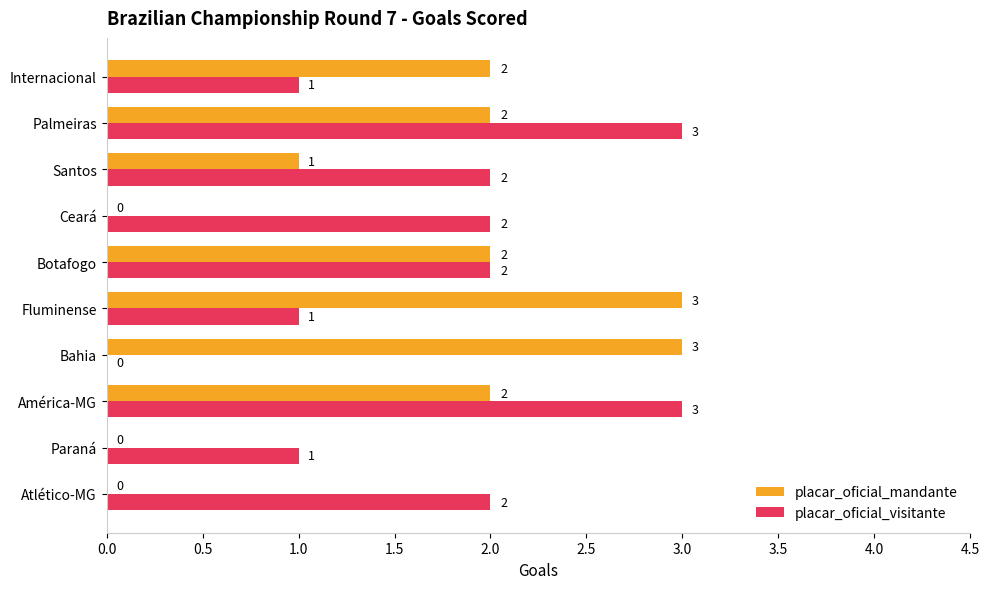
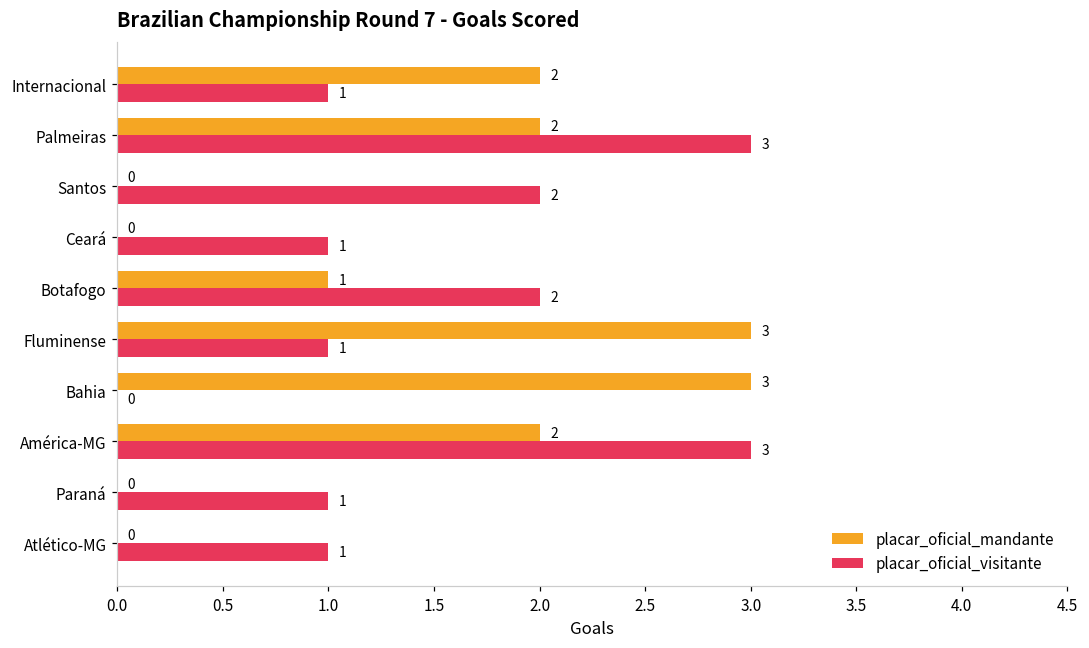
placar_oficial_mandante, Santos: 1 -> 0
placar_oficial_visitante, Ceará: 2 -> 1
placar_oficial_mandante, Botafogo: 2 -> 1
placar_oficial_visitante, Atlético-MG: 2 -> 1
